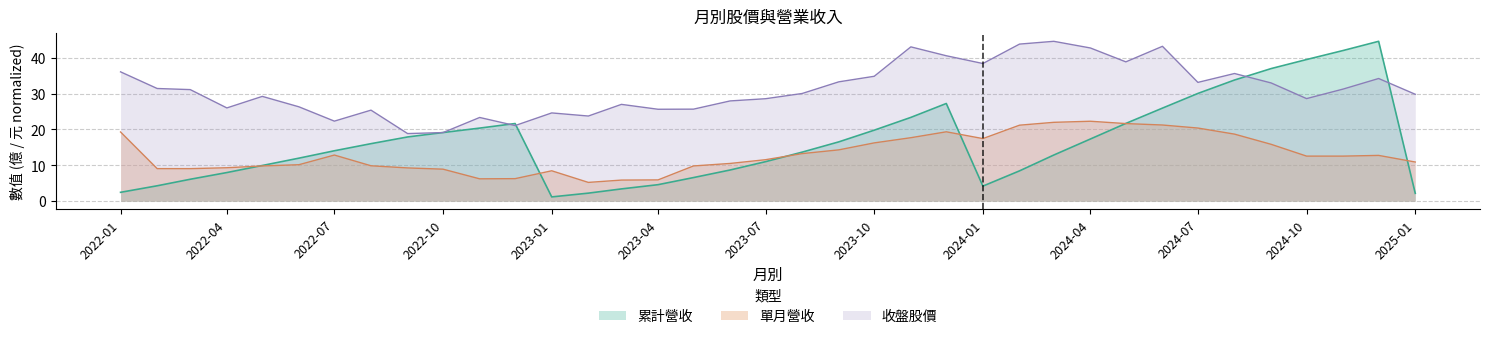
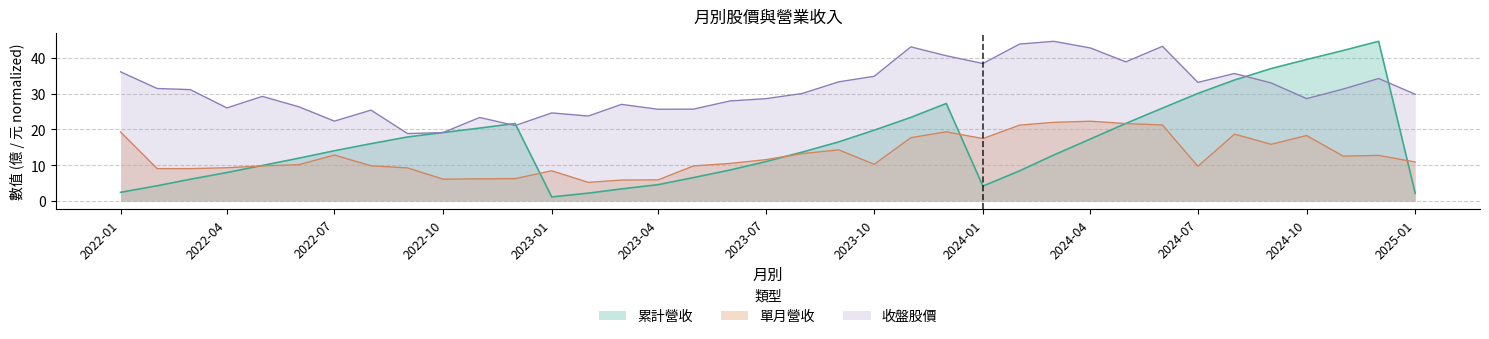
單月營收, 2022-10: 9 -> 6
單月營收, 2023-10: 16 -> 10
單月營收, 2024-07: 20 -> 10
單月營收, 2024-10: 13 -> 18
